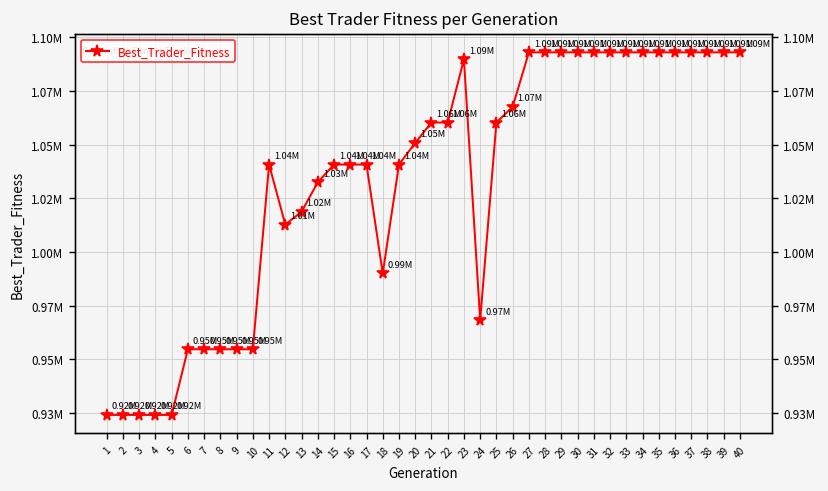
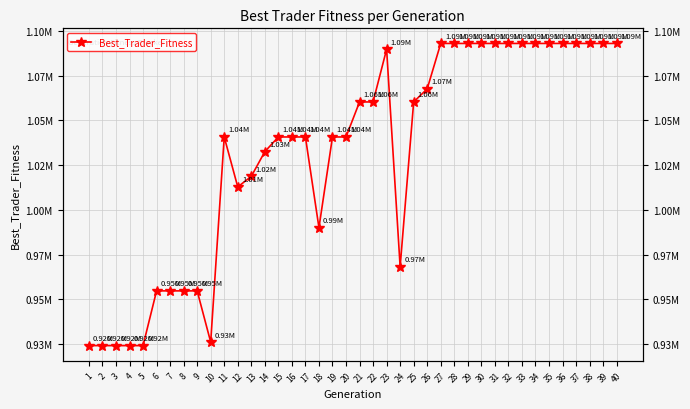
10: 0.95M -> 0.93M
20: 1.05M -> 1.04M
